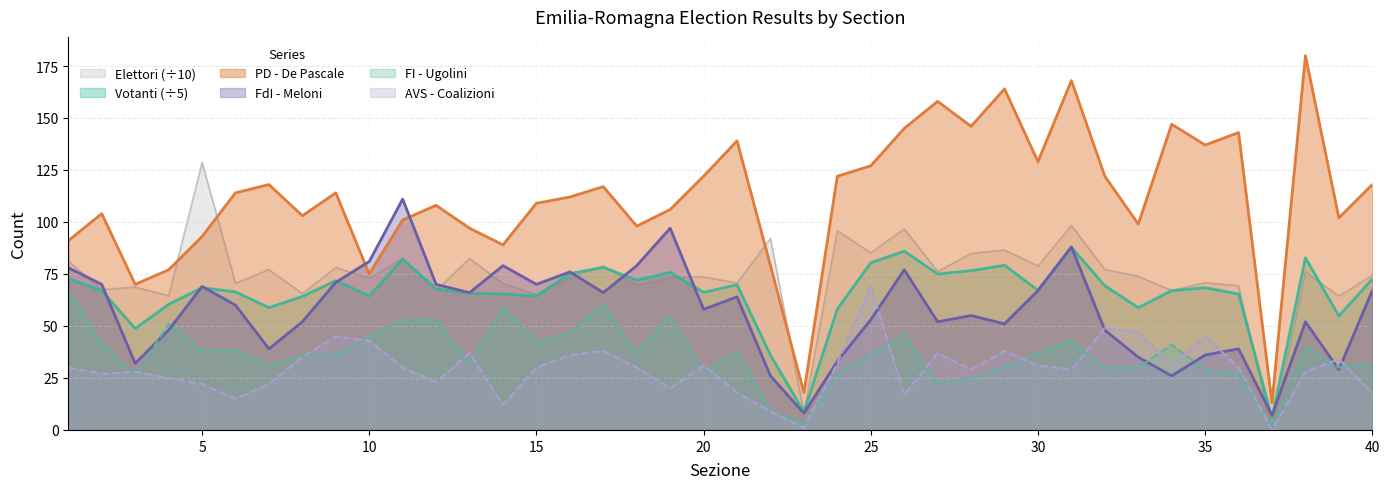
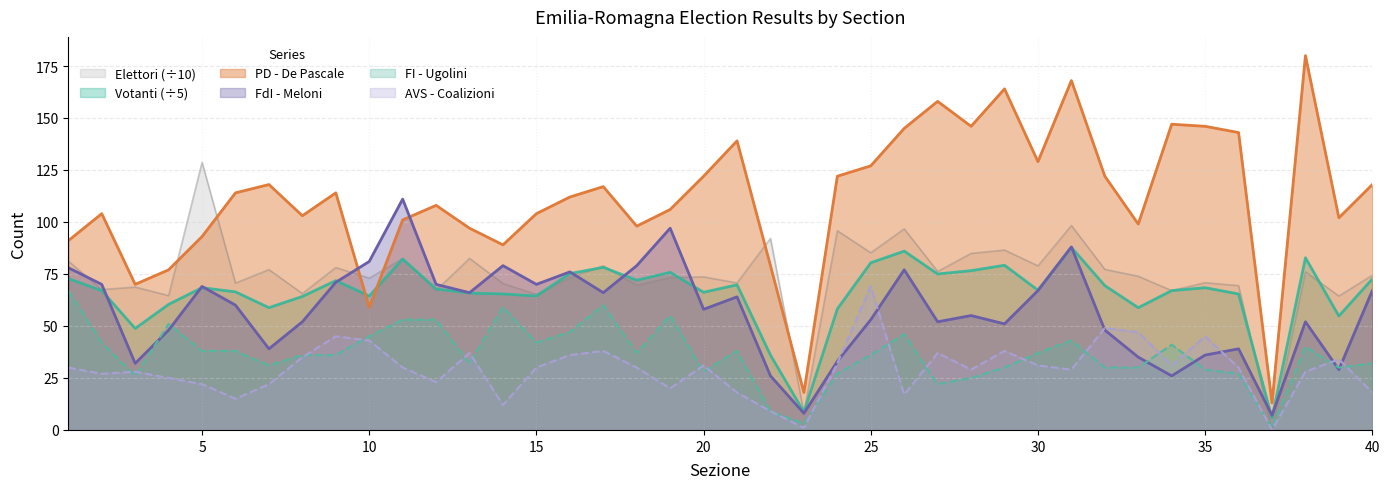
PD - De Pascale, 10: 75 -> 59
PD - De Pascale, 15: 109 -> 104
PD - De Pascale, 35: 137 -> 146
